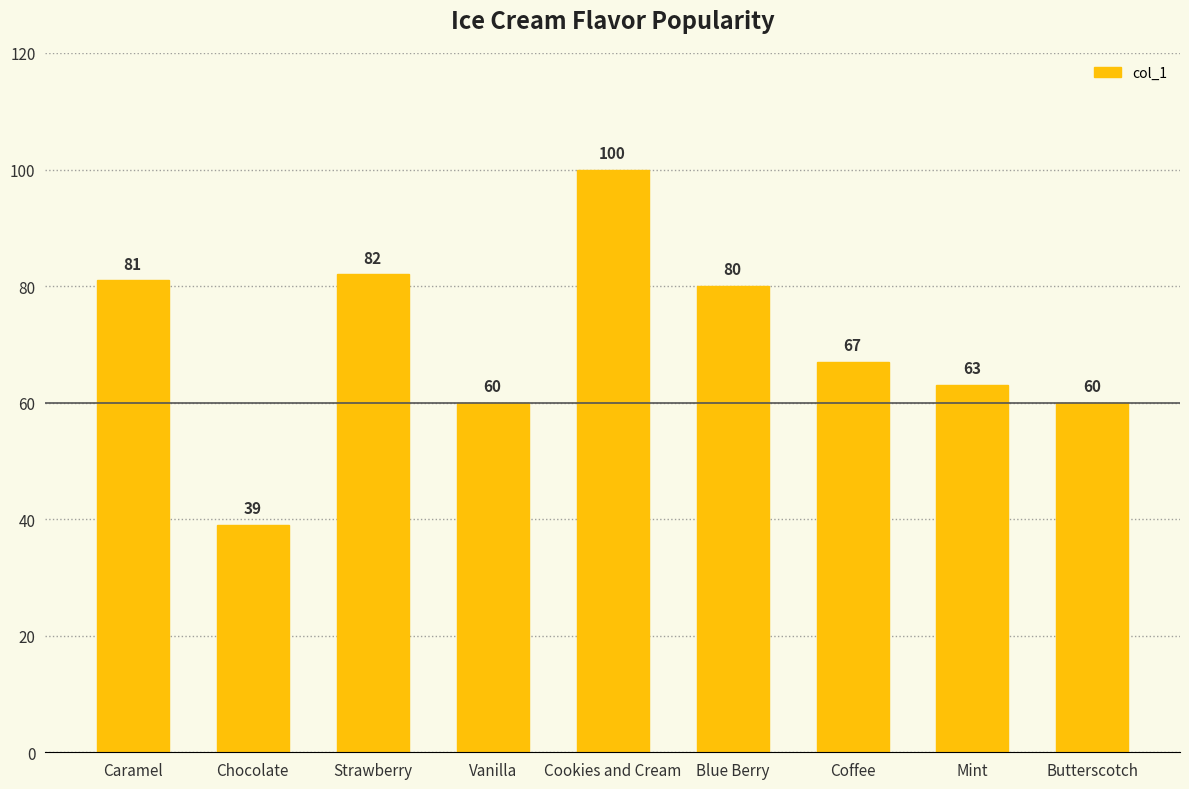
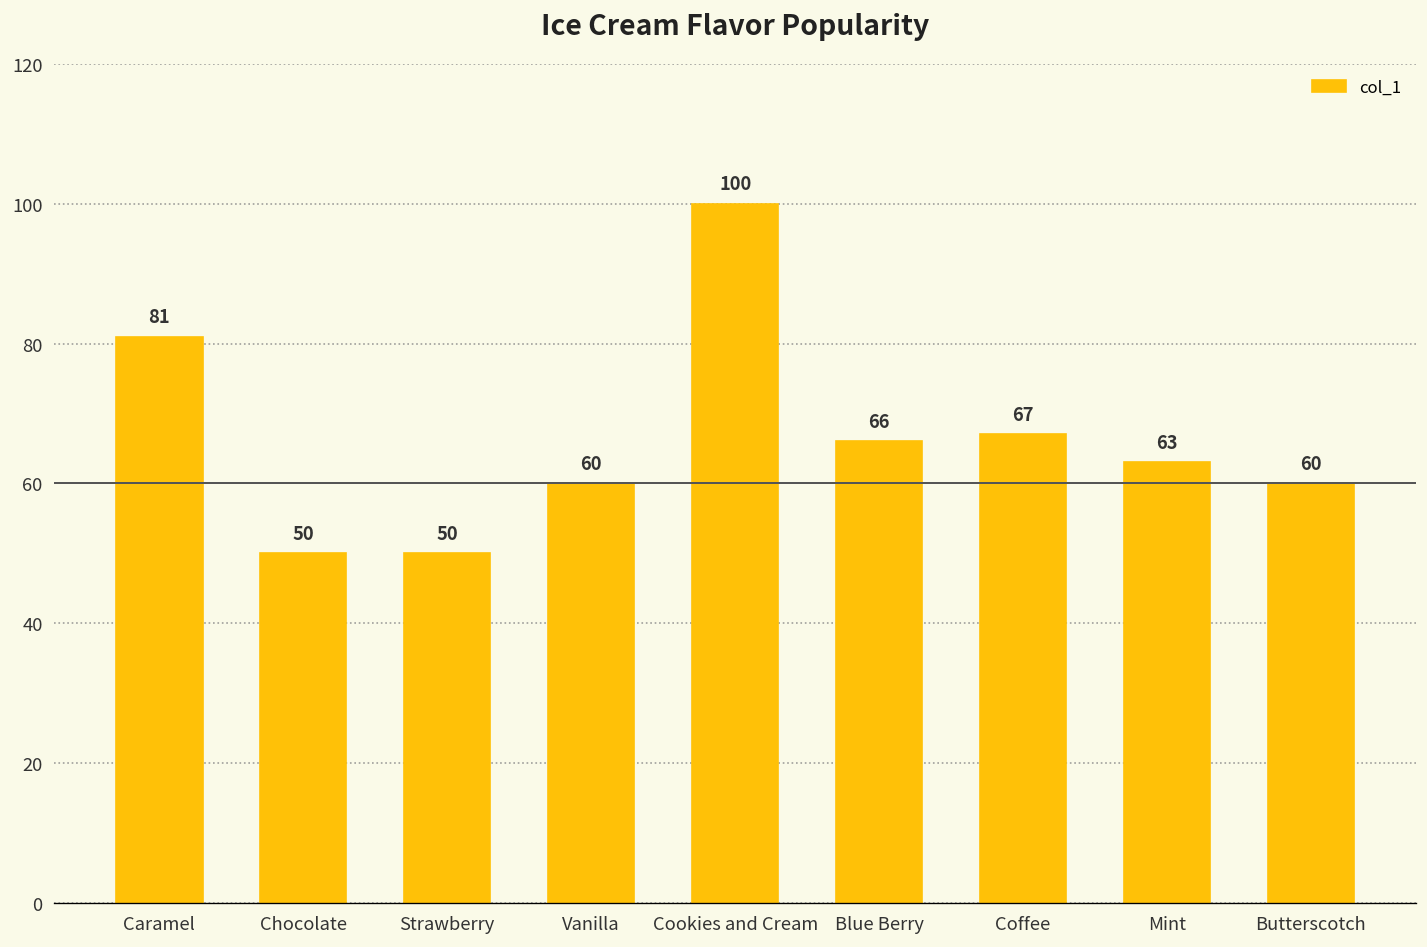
Chocolate: 39 -> 50
Strawberry: 82 -> 50
Blue Berry: 80 -> 66
